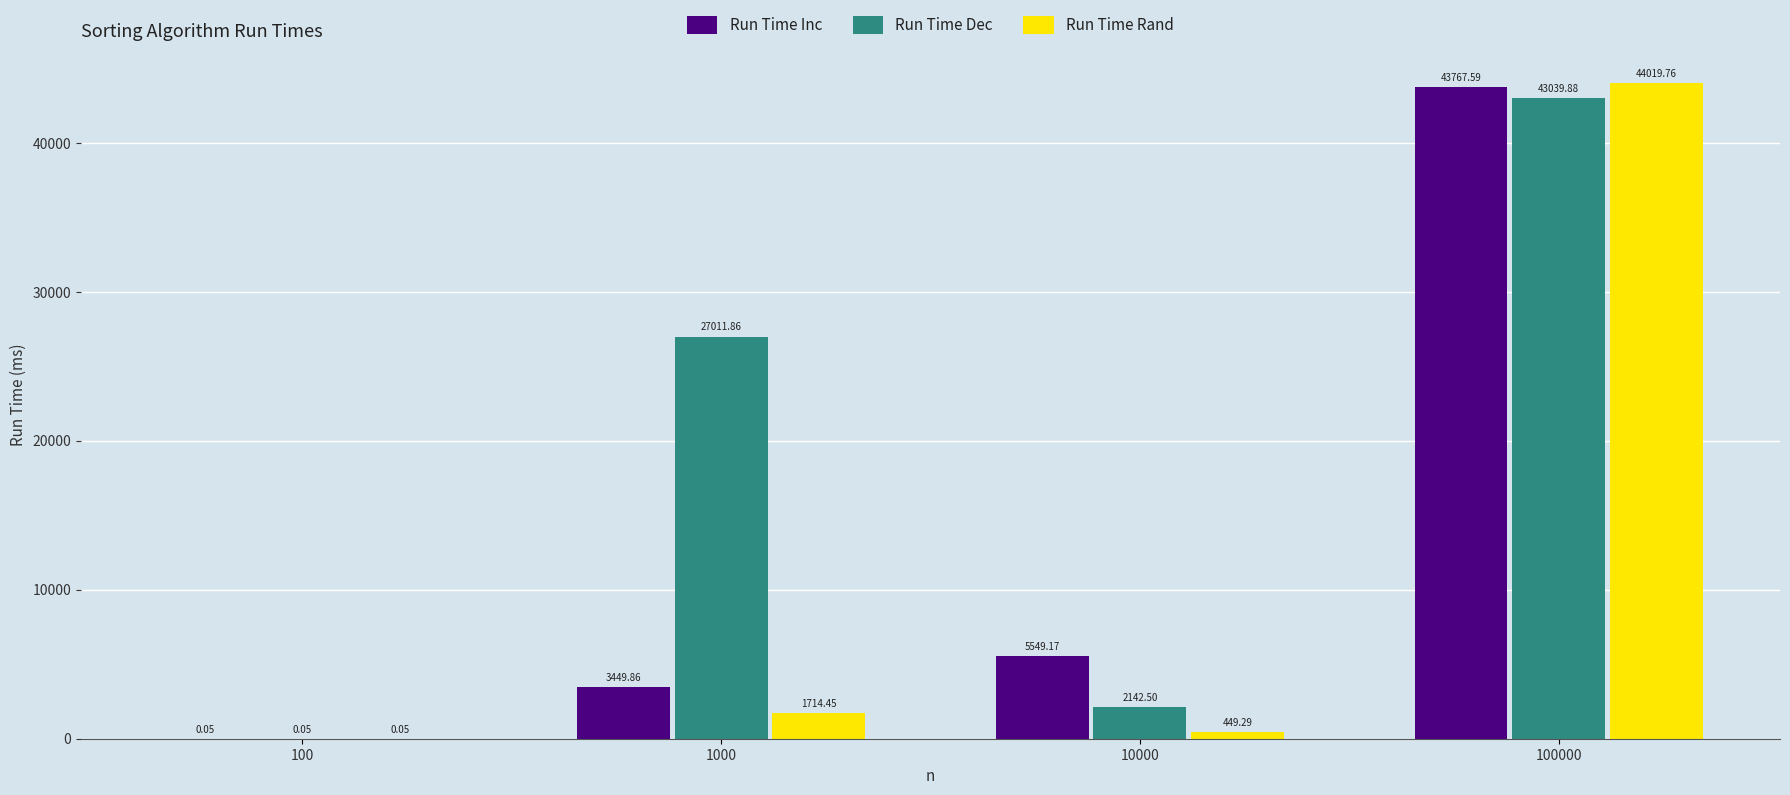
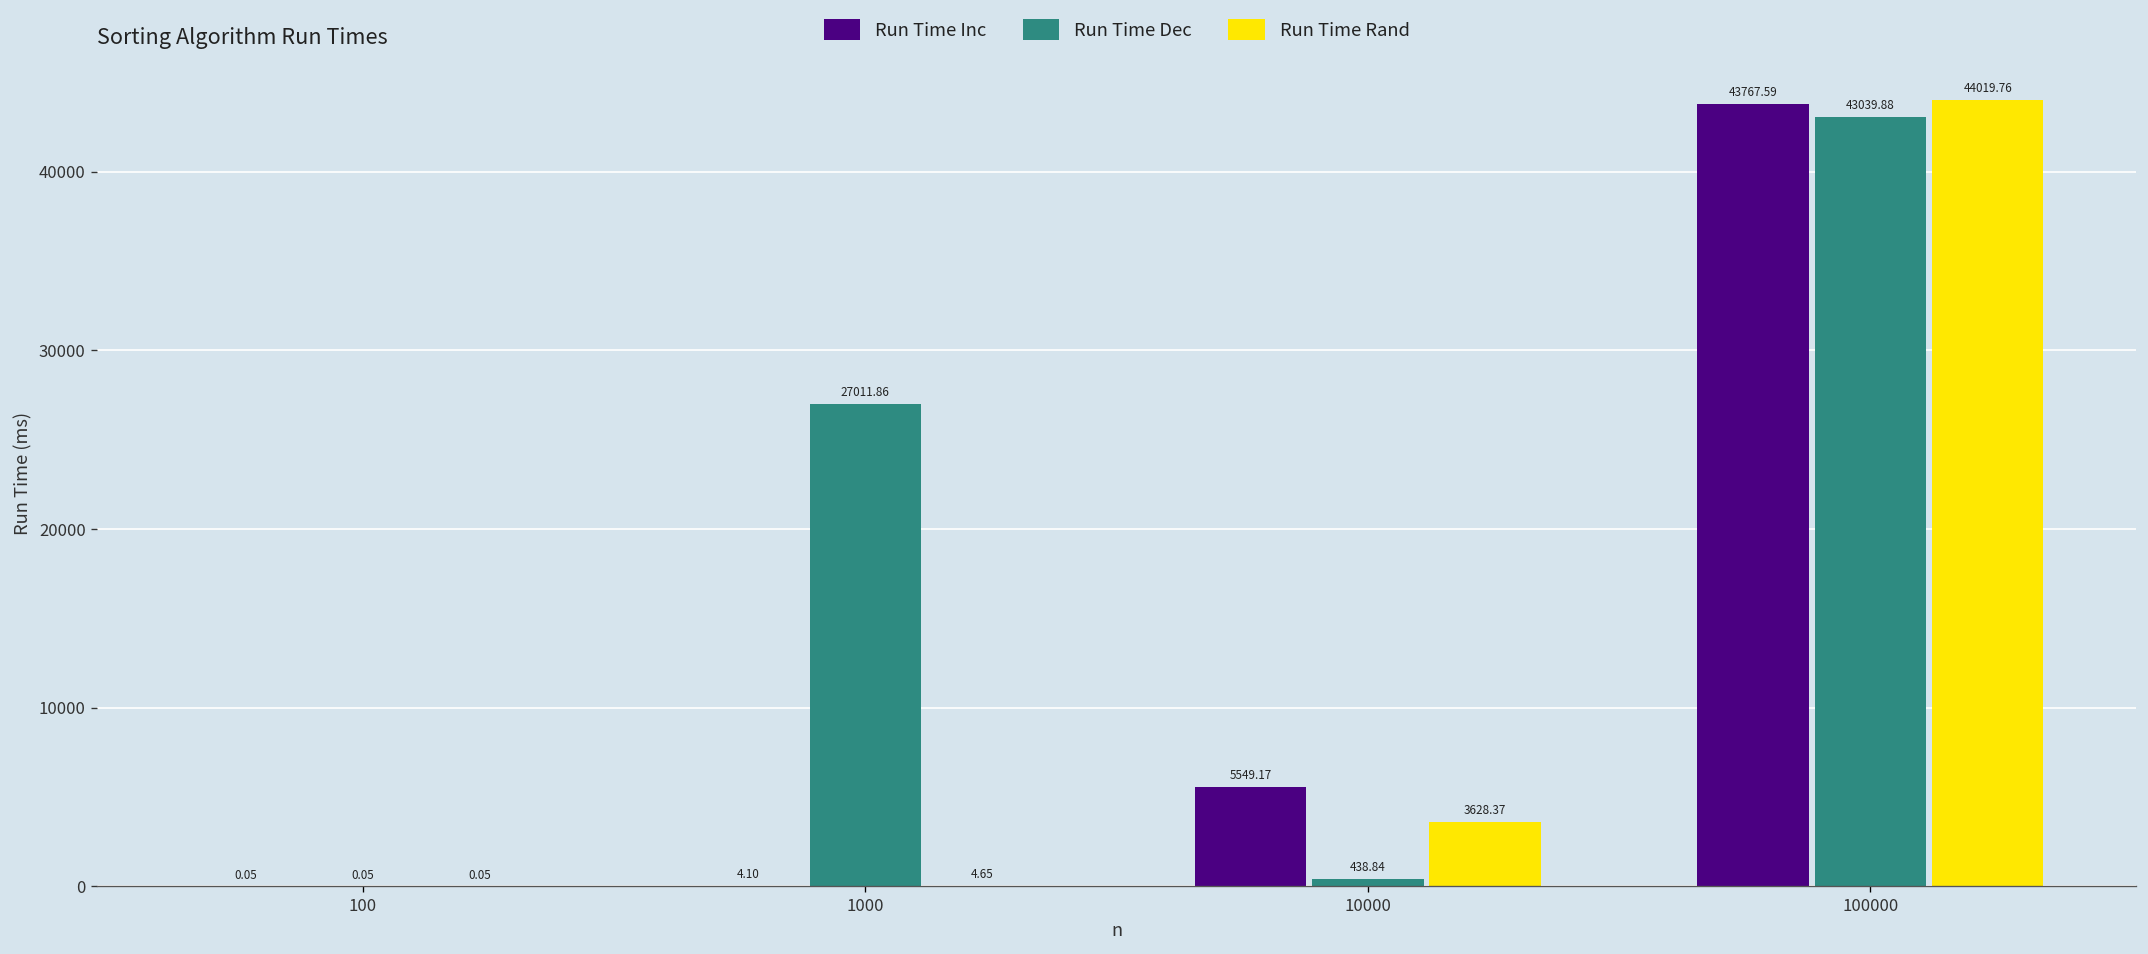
Run Time Inc, 1000: 3449.86 -> 4.10
Run Time Rand, 1000: 1714.45 -> 4.65
Run Time Dec, 10000: 2142.50 -> 438.84
Run Time Rand, 10000: 449.29 -> 3628.37
